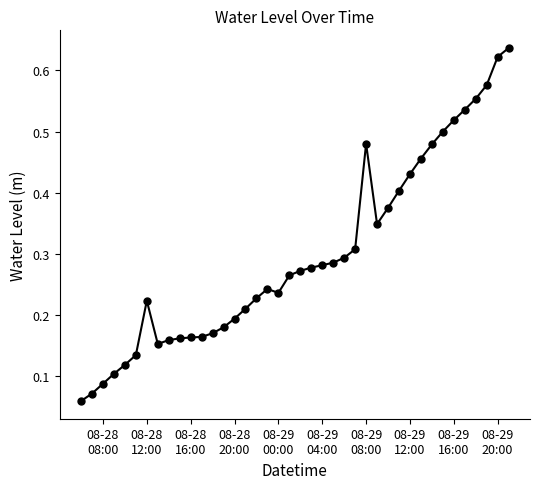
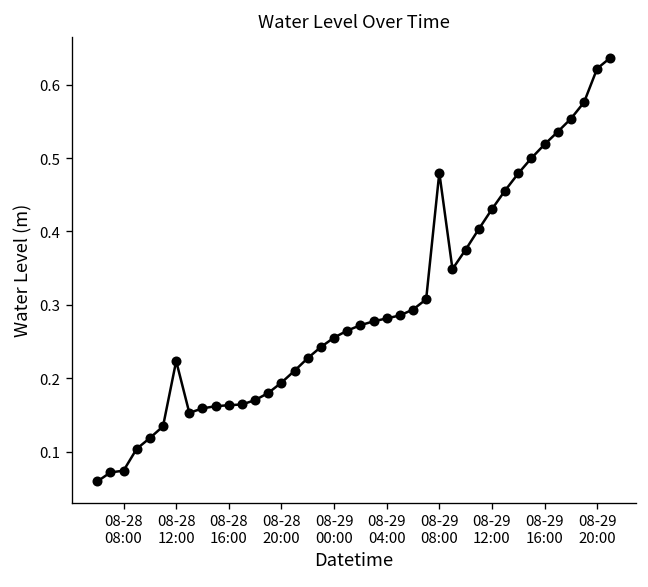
08-28 08:00: 0.09 -> 0.07
08-29 00:00: 0.24 -> 0.26
